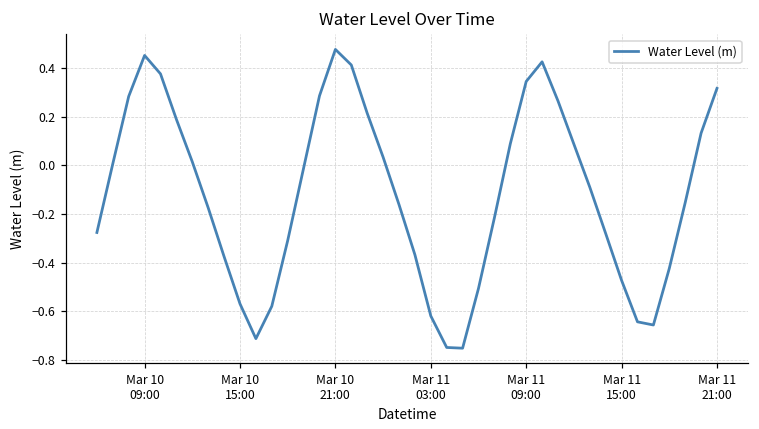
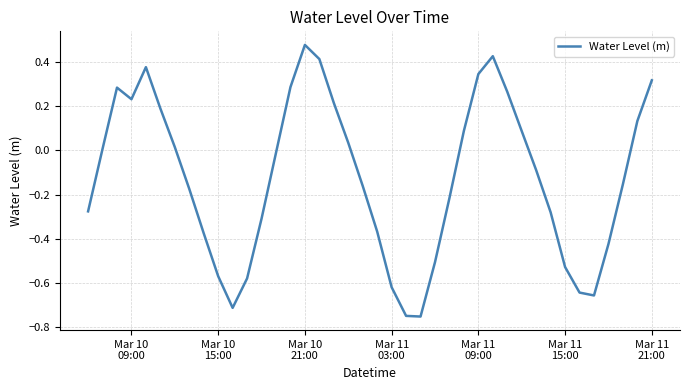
Mar 10 09:00: 0.45 -> 0.23
Mar 11 15:00: -0.47 -> -0.53
